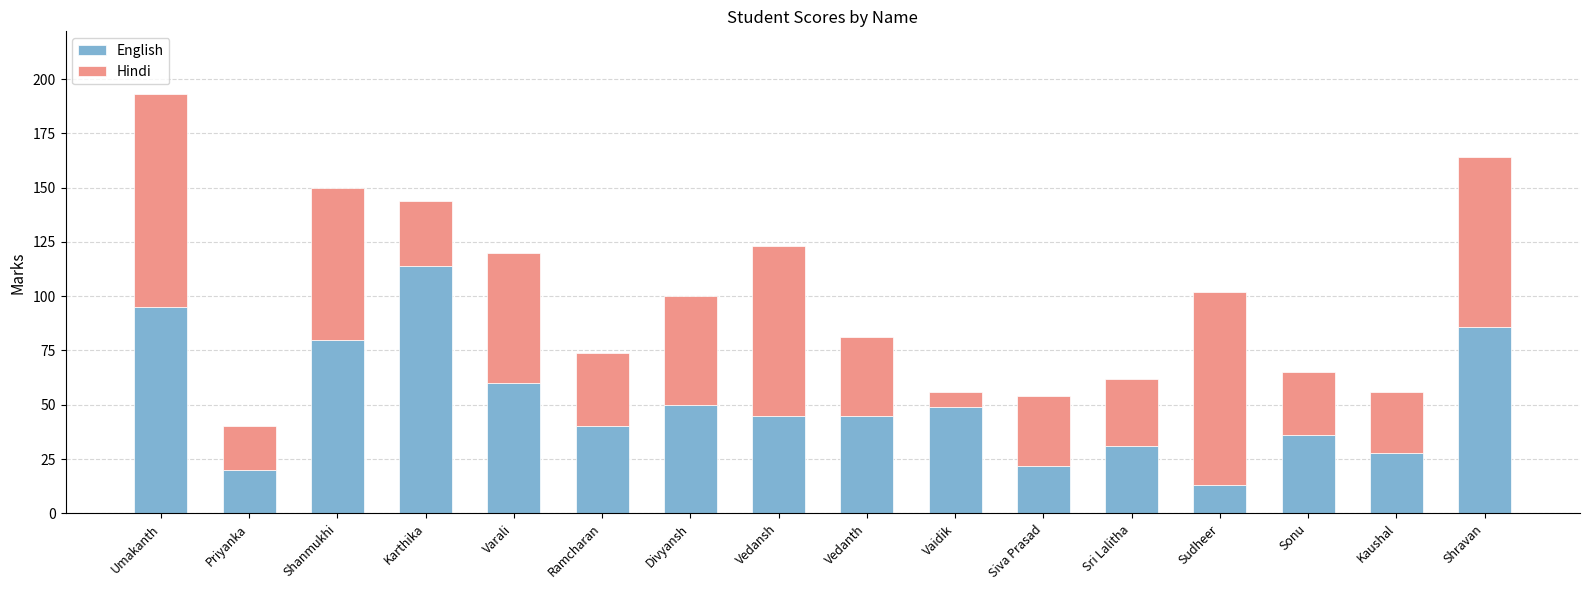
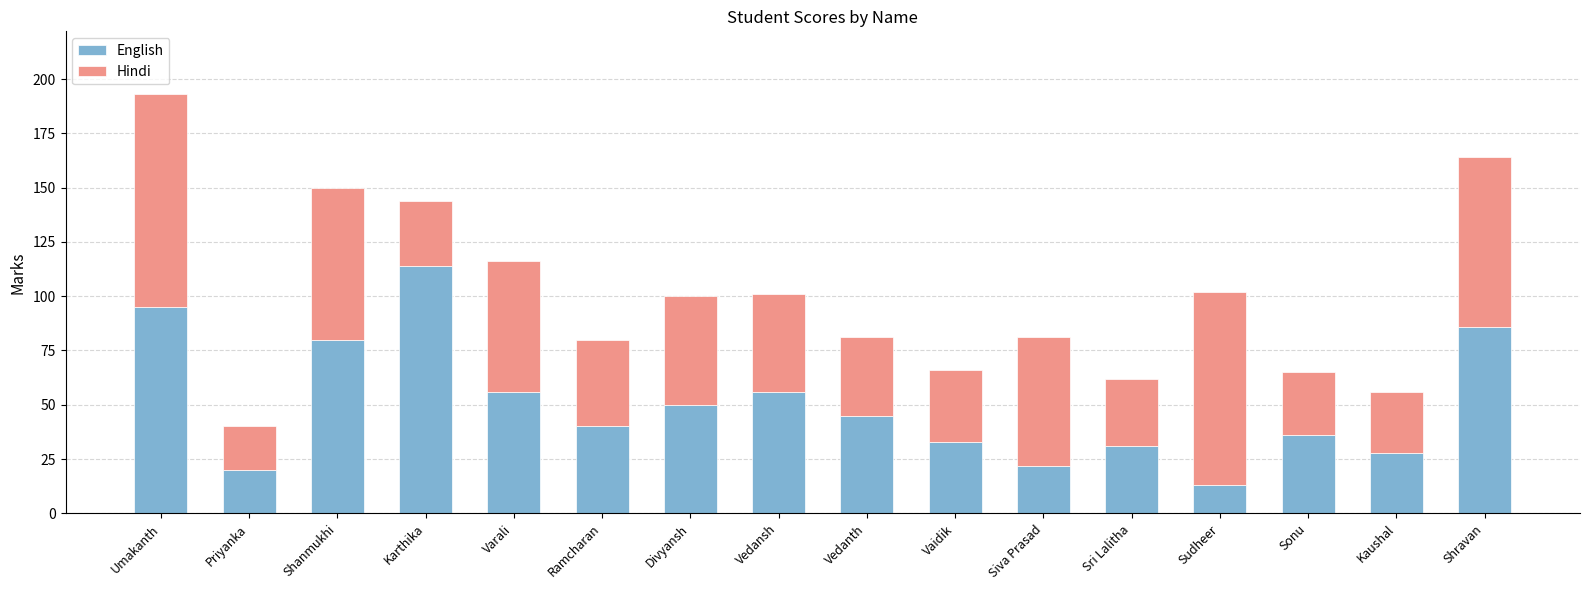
English, Varali: 60 -> 56
Hindi, Ramcharan: 34 -> 40
English, Vedansh: 45 -> 56
Hindi, Vedansh: 78 -> 45
English, Vaidik: 49 -> 33
Hindi, Vaidik: 7 -> 33
Hindi, Siva Prasad: 32 -> 59
